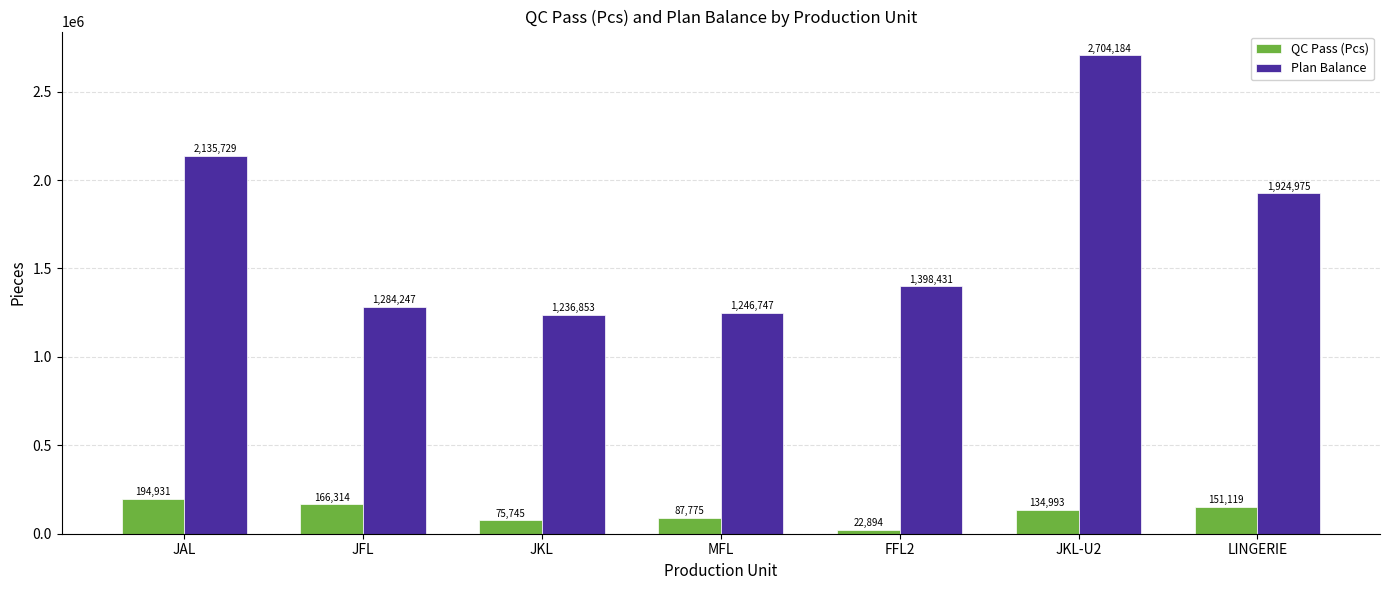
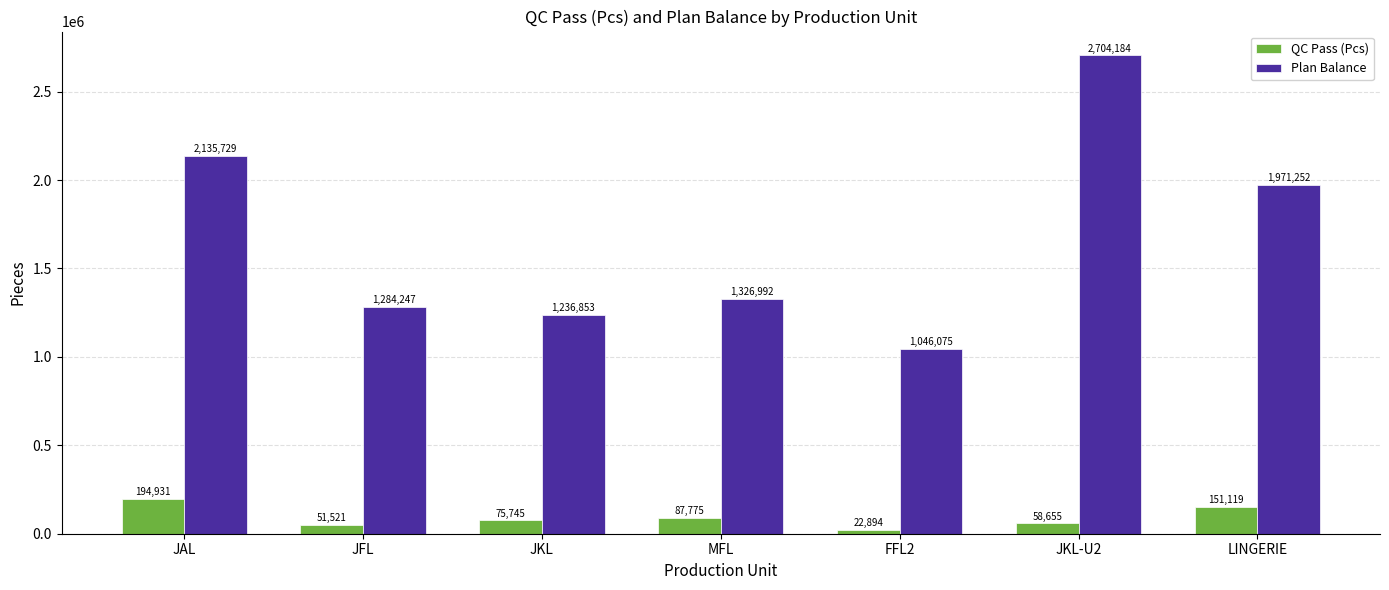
QC Pass (Pcs), JFL: 166,314 -> 51,521
Plan Balance, MFL: 1,246,747 -> 1,326,992
Plan Balance, FFL2: 1,398,431 -> 1,046,075
QC Pass (Pcs), JKL-U2: 134,993 -> 58,655
Plan Balance, LINGERIE: 1,924,975 -> 1,971,252
